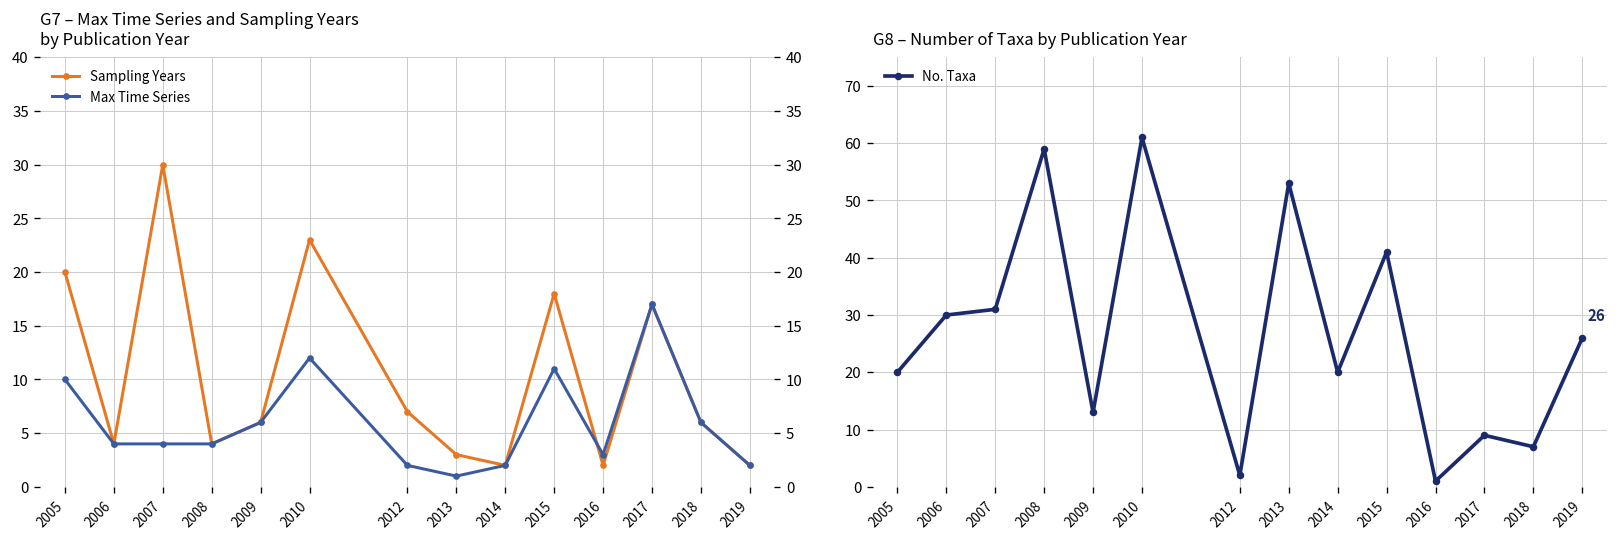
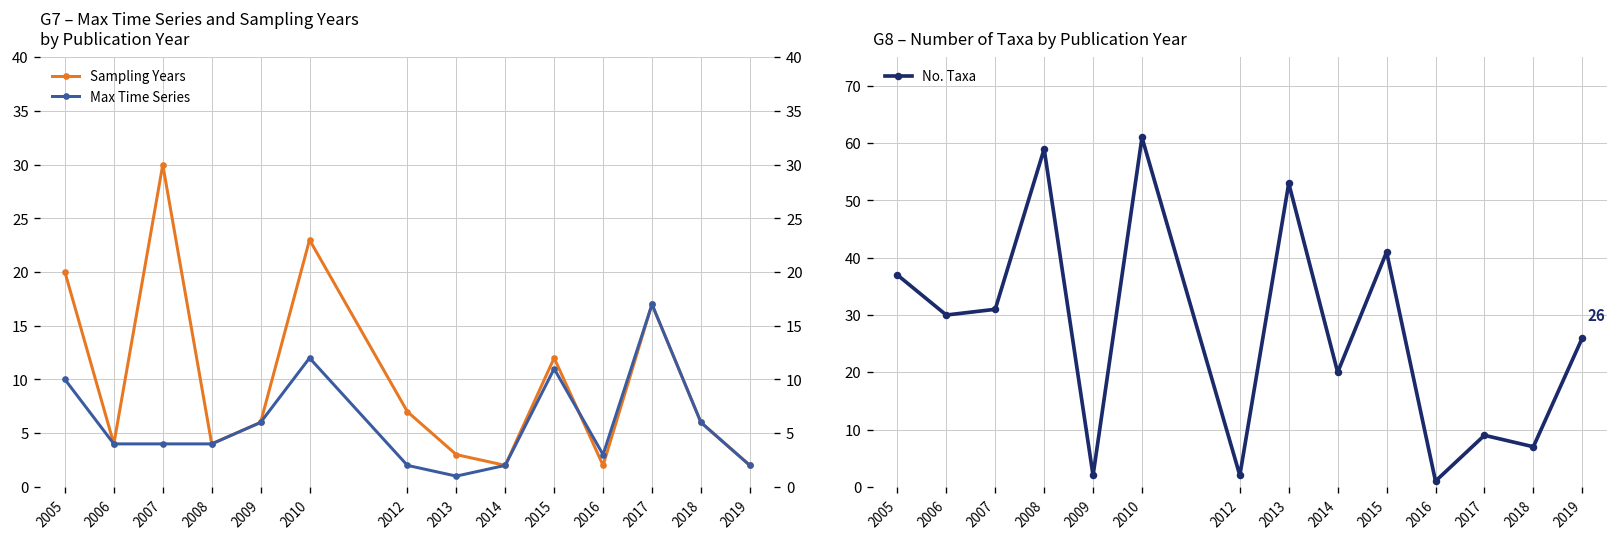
G7 – Max Time Series and Sampling Years by Publication Year, Sampling Years, 2015: 18 -> 12
G8 – Number of Taxa by Publication Year, 2005: 20 -> 37
G8 – Number of Taxa by Publication Year, 2009: 13 -> 2
